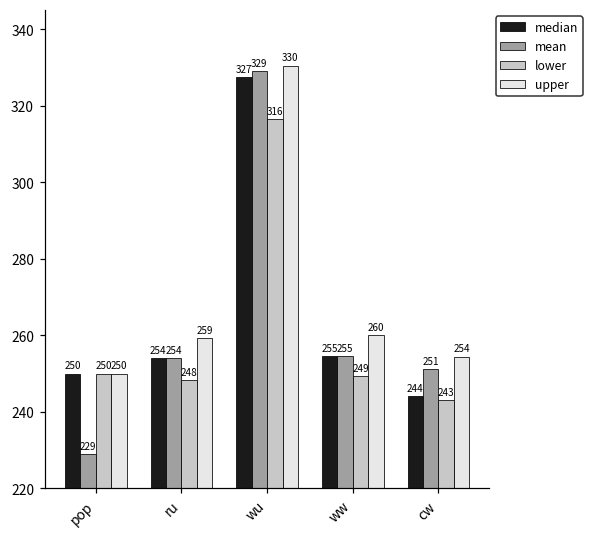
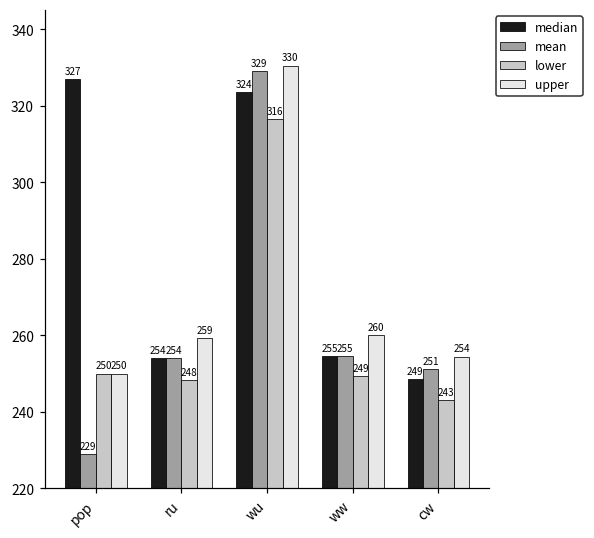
median, pop: 250 -> 327
median, wu: 327 -> 324
median, cw: 244 -> 249
